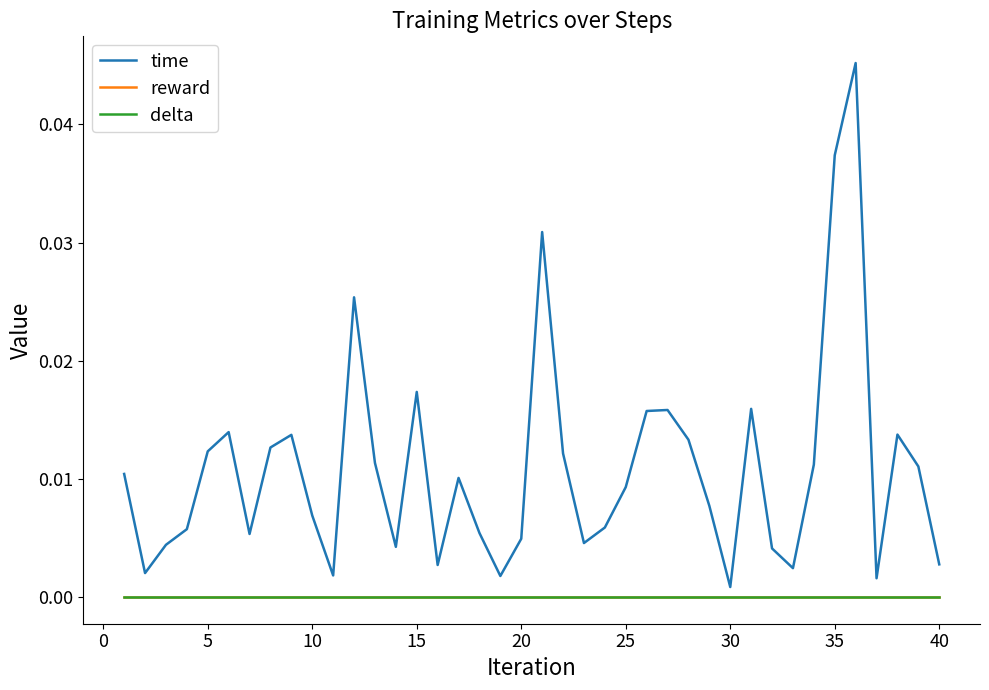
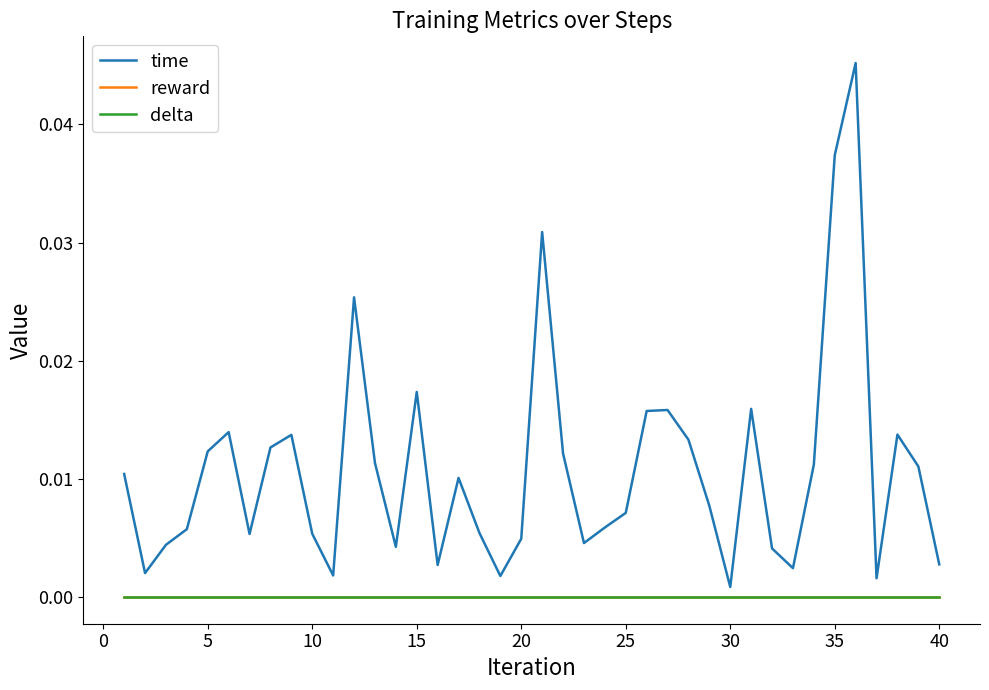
time, 10: 0.0069 -> 0.0054
time, 25: 0.0093 -> 0.0071
